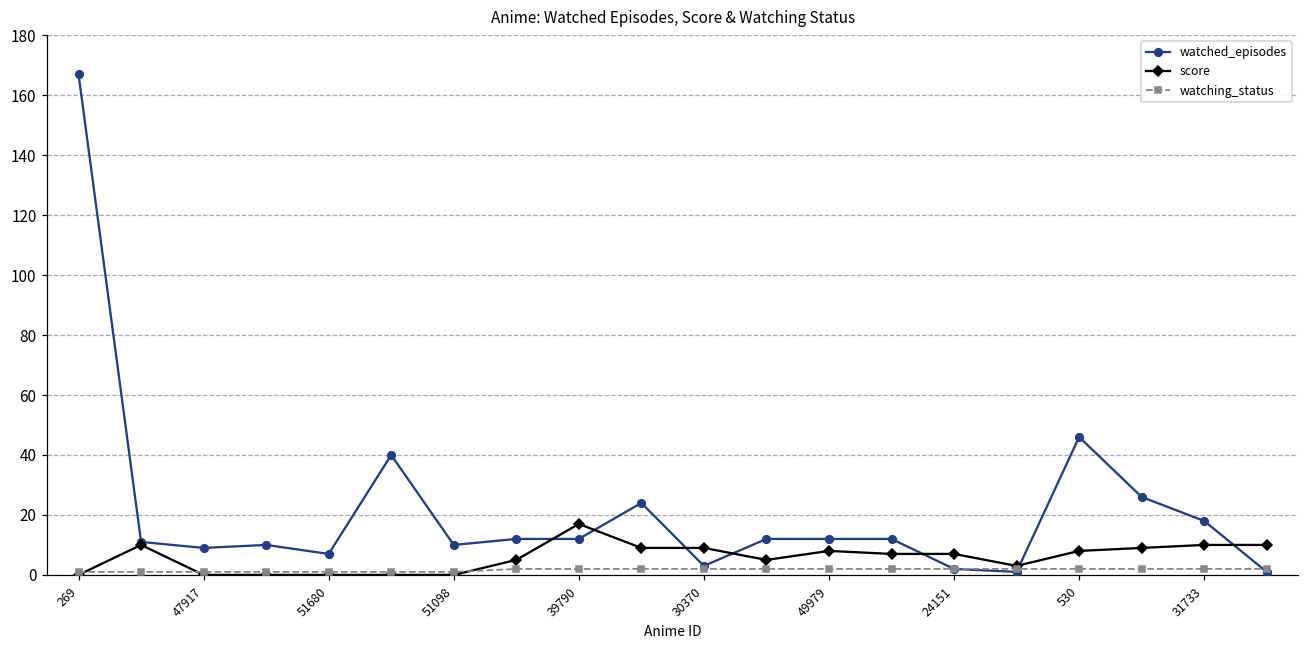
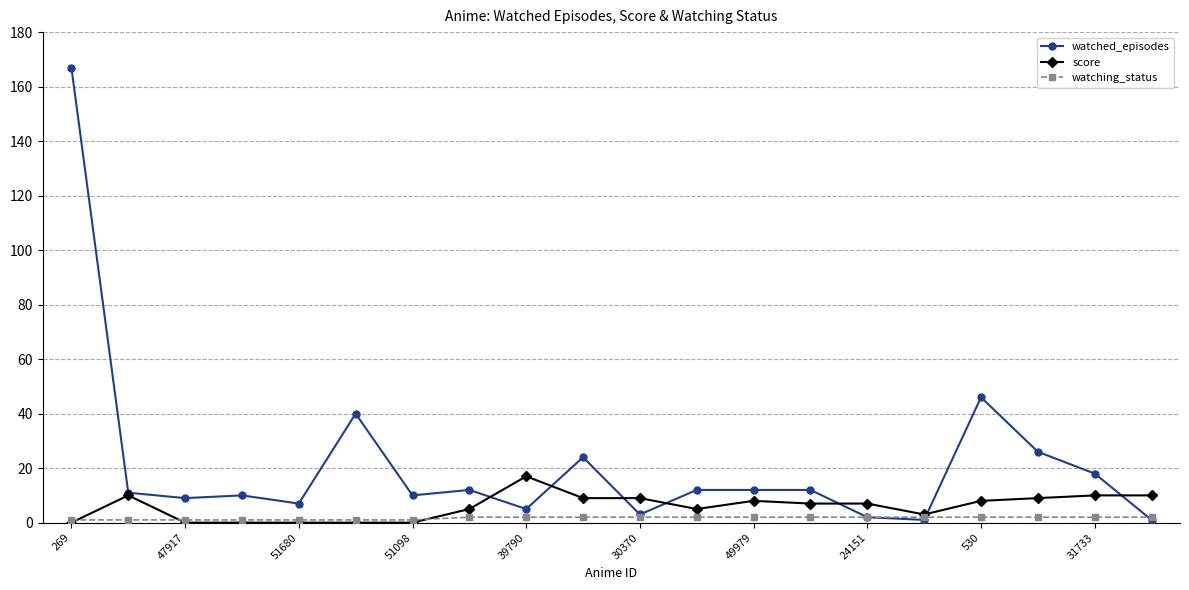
watched_episodes, 39790: 12 -> 5
